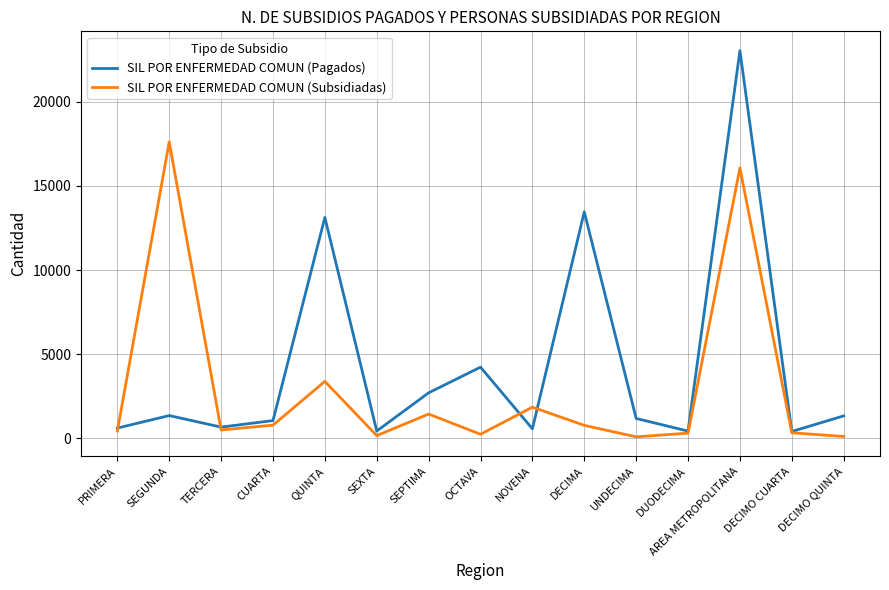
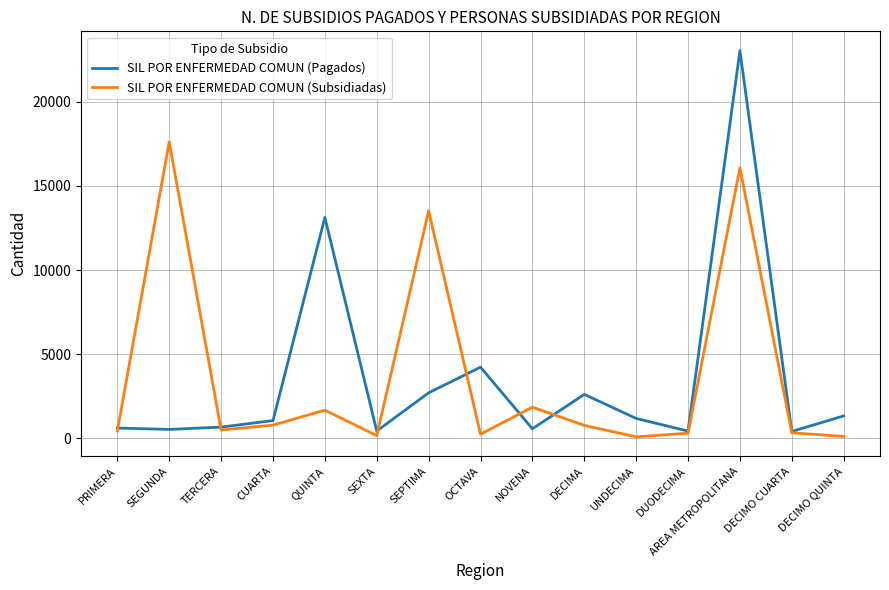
SIL POR ENFERMEDAD COMUN (Pagados), SEGUNDA: 1400 -> 500
SIL POR ENFERMEDAD COMUN (Subsidiadas), QUINTA: 3400 -> 1700
SIL POR ENFERMEDAD COMUN (Subsidiadas), SEPTIMA: 1400 -> 13500
SIL POR ENFERMEDAD COMUN (Pagados), DECIMA: 13500 -> 2600
